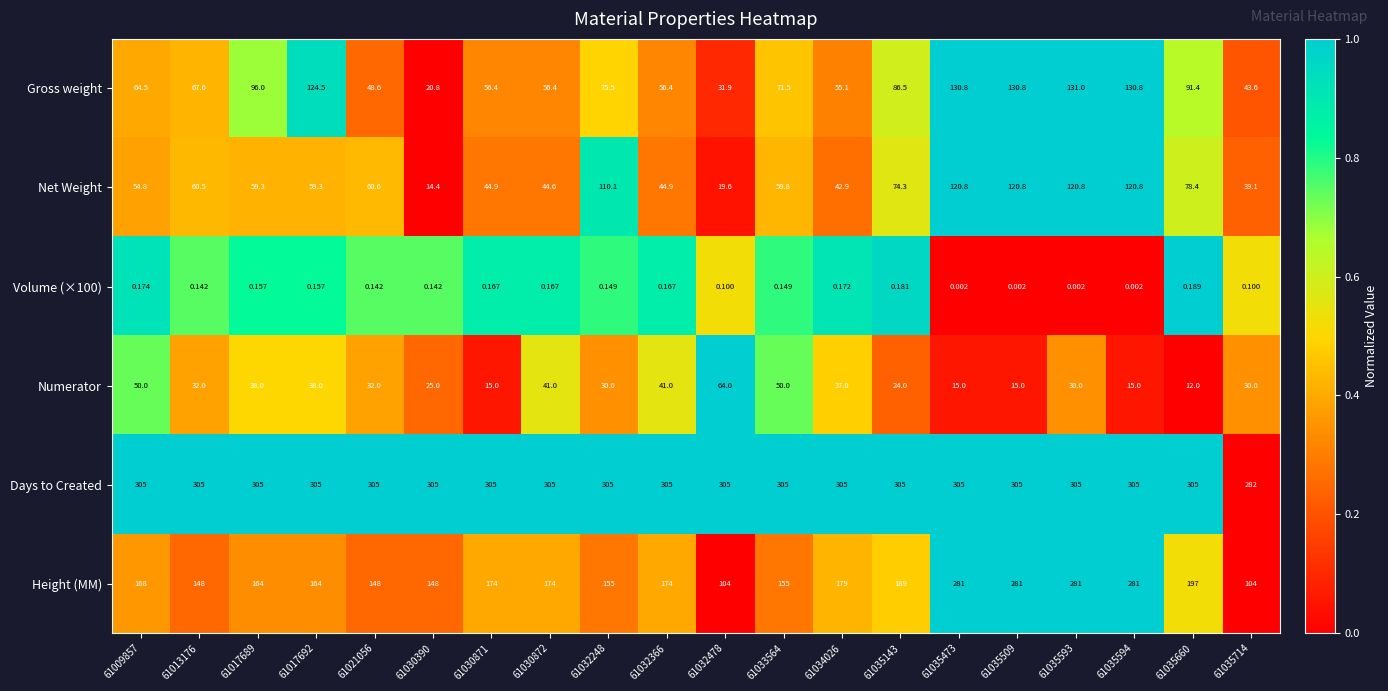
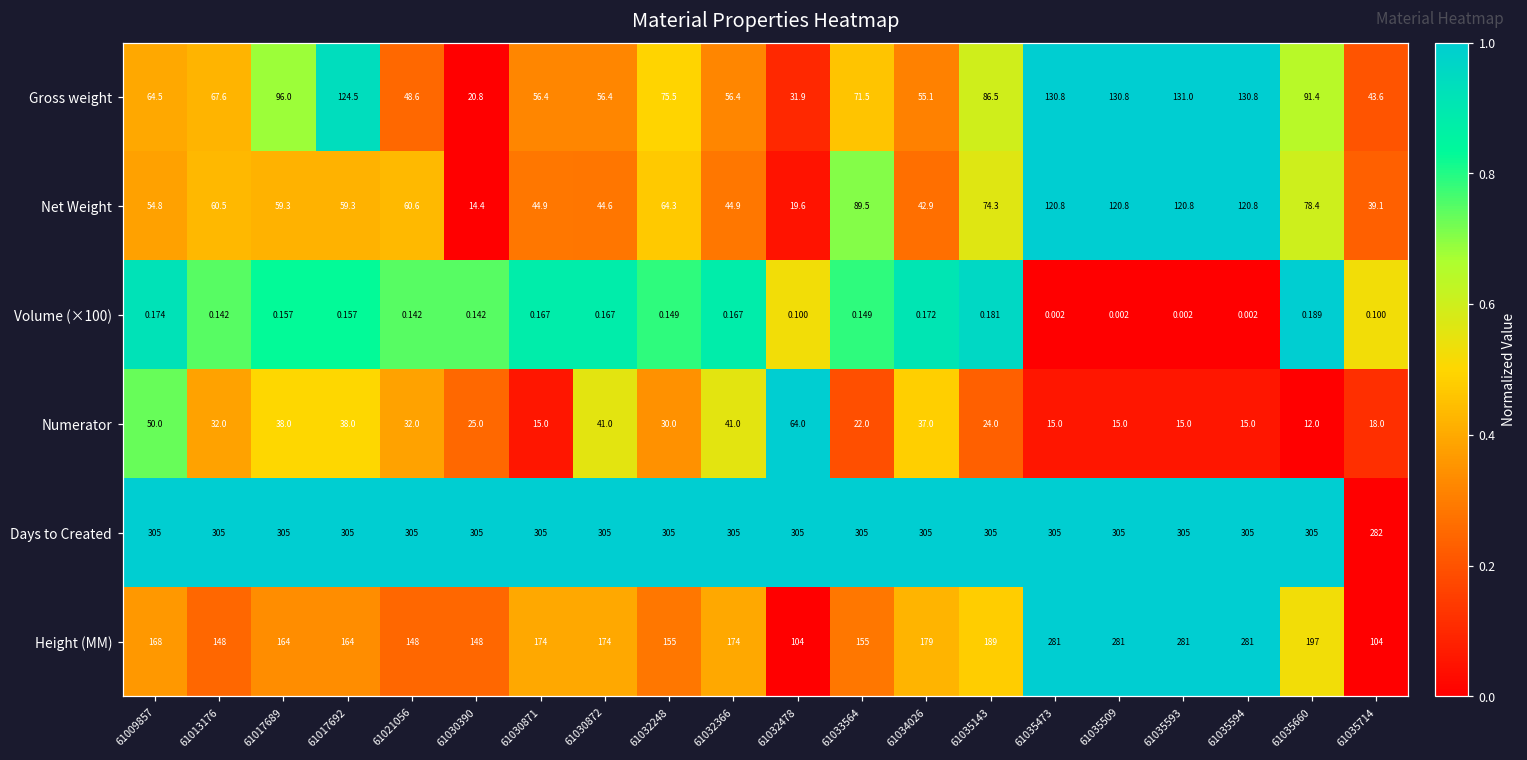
Net Weight, 61032248: 110.1 -> 64.3
Net Weight, 61033564: 59.8 -> 89.5
Numerator, 61033564: 50.0 -> 22.0
Numerator, 61035593: 30.0 -> 15.0
Numerator, 61035714: 30.0 -> 18.0
